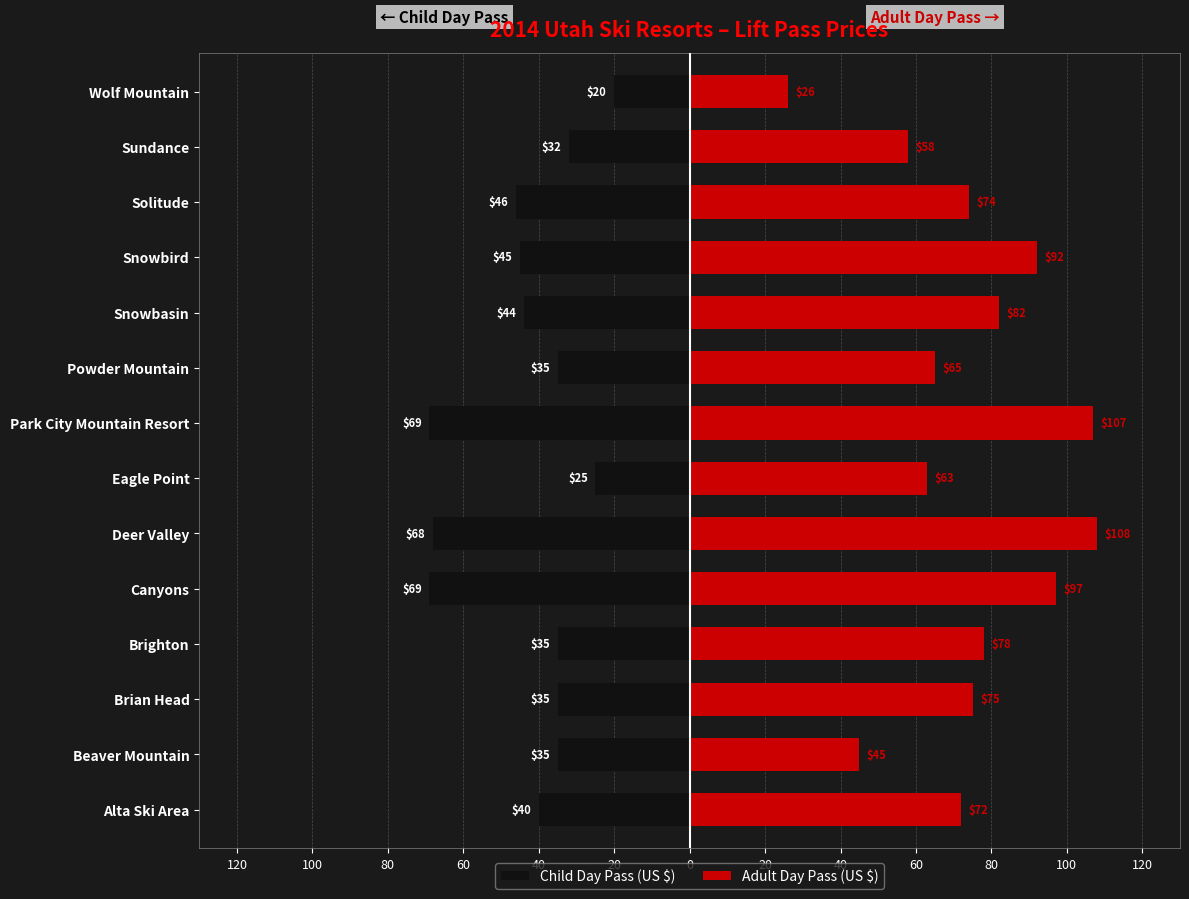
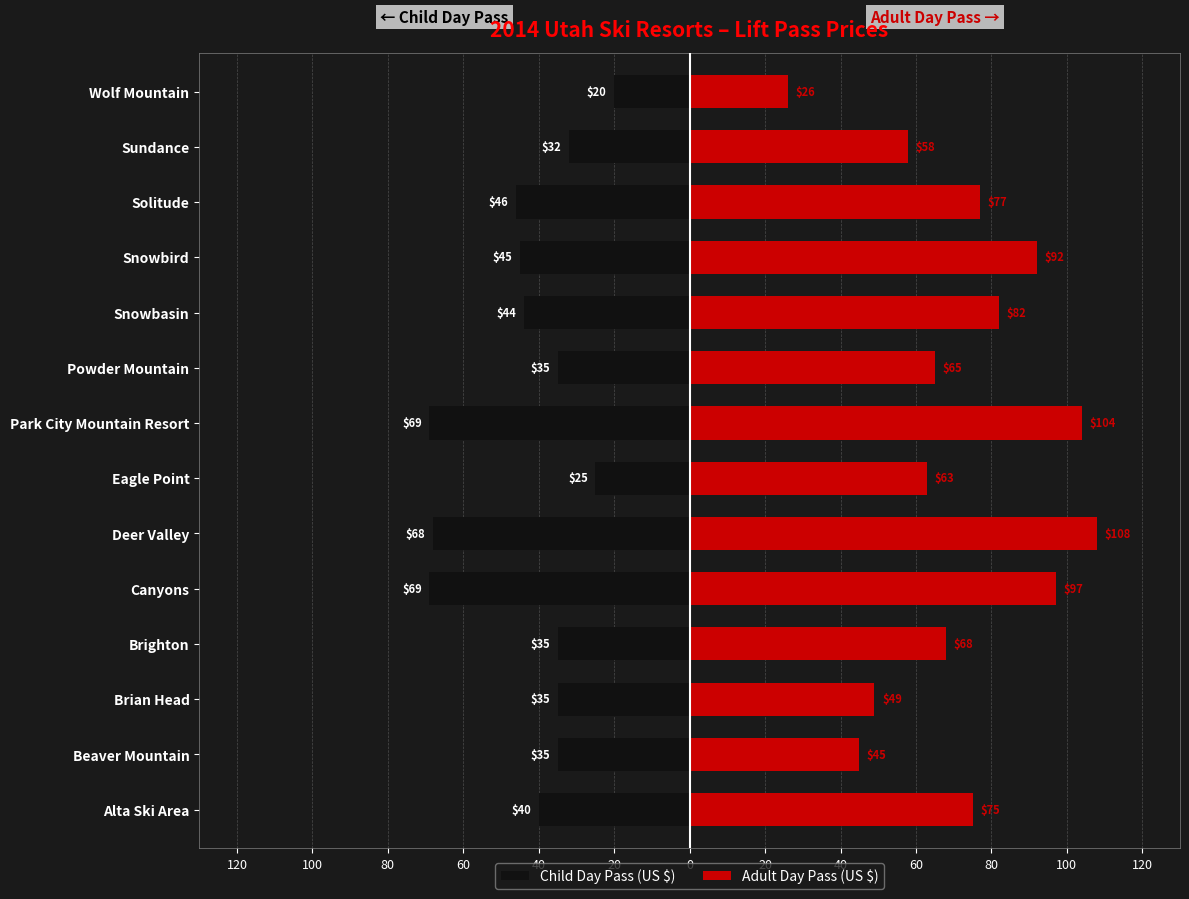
Adult Day Pass (US $), Solitude: $74 -> $77
Adult Day Pass (US $), Park City Mountain Resort: $107 -> $104
Adult Day Pass (US $), Brighton: $78 -> $68
Adult Day Pass (US $), Brian Head: $75 -> $49
Adult Day Pass (US $), Alta Ski Area: $72 -> $75
